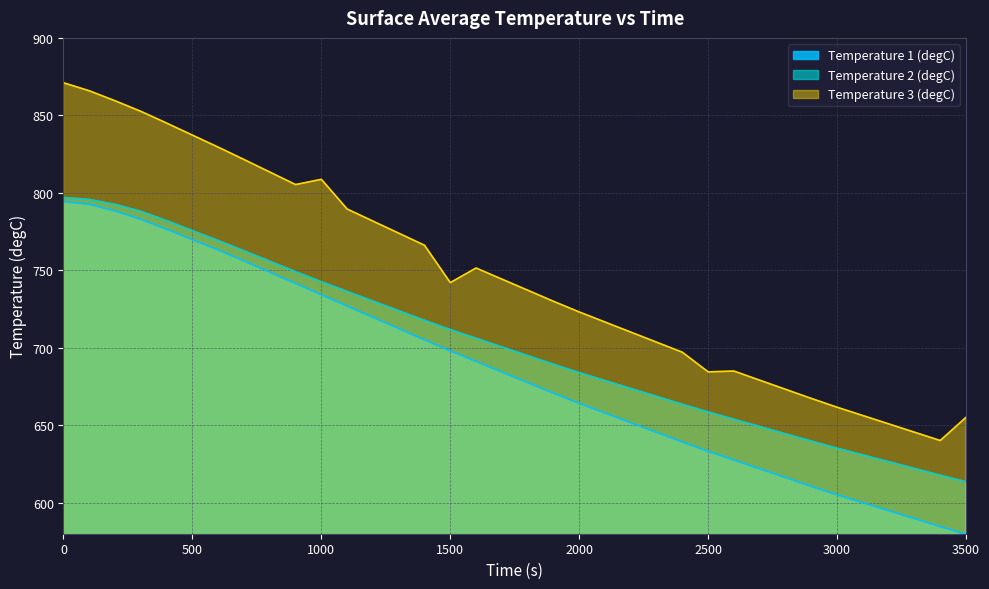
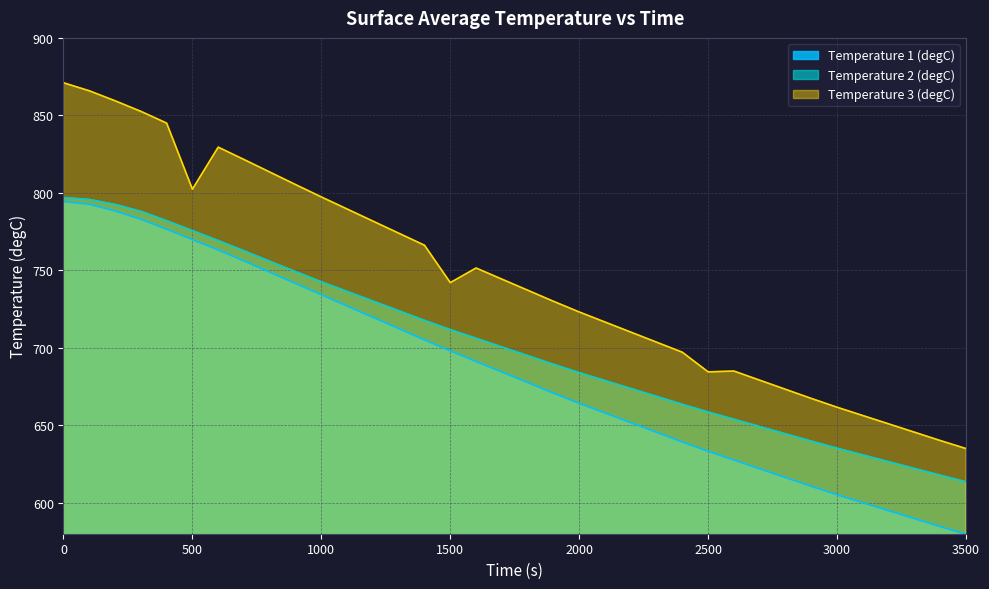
Temperature 3 (degC), 500: 837 -> 802
Temperature 3 (degC), 1000: 809 -> 797
Temperature 3 (degC), 3500: 655 -> 635
